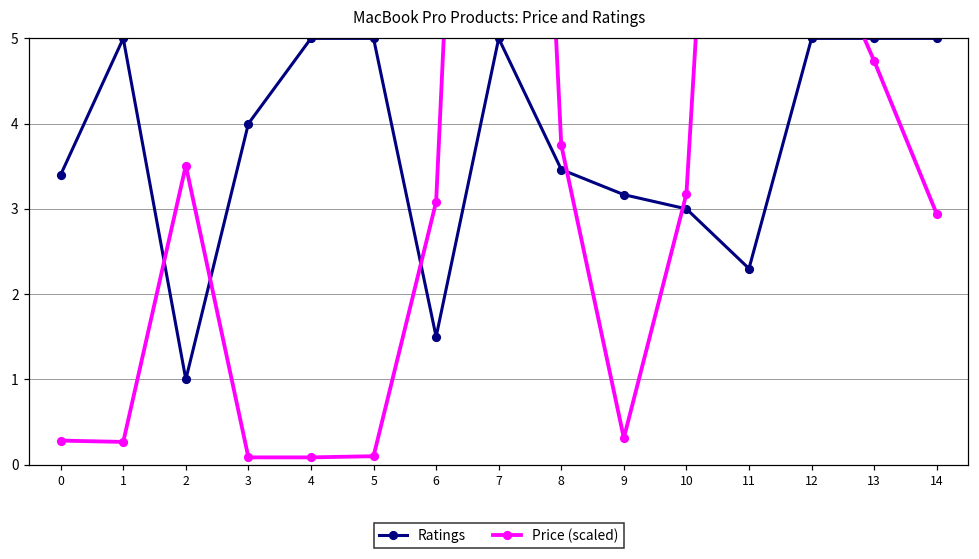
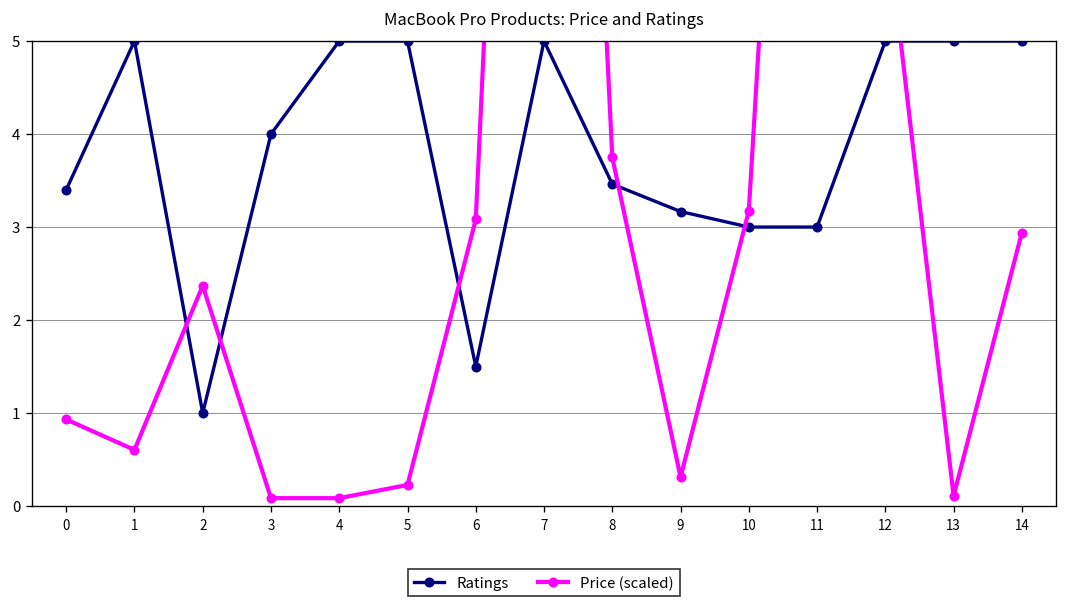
Price (scaled), 0: 0.3 -> 0.9
Price (scaled), 1: 0.3 -> 0.6
Price (scaled), 2: 3.5 -> 2.4
Price (scaled), 5: 0.1 -> 0.2
Ratings, 11: 2.3 -> 3.0
Price (scaled), 13: 4.7 -> 0.1
